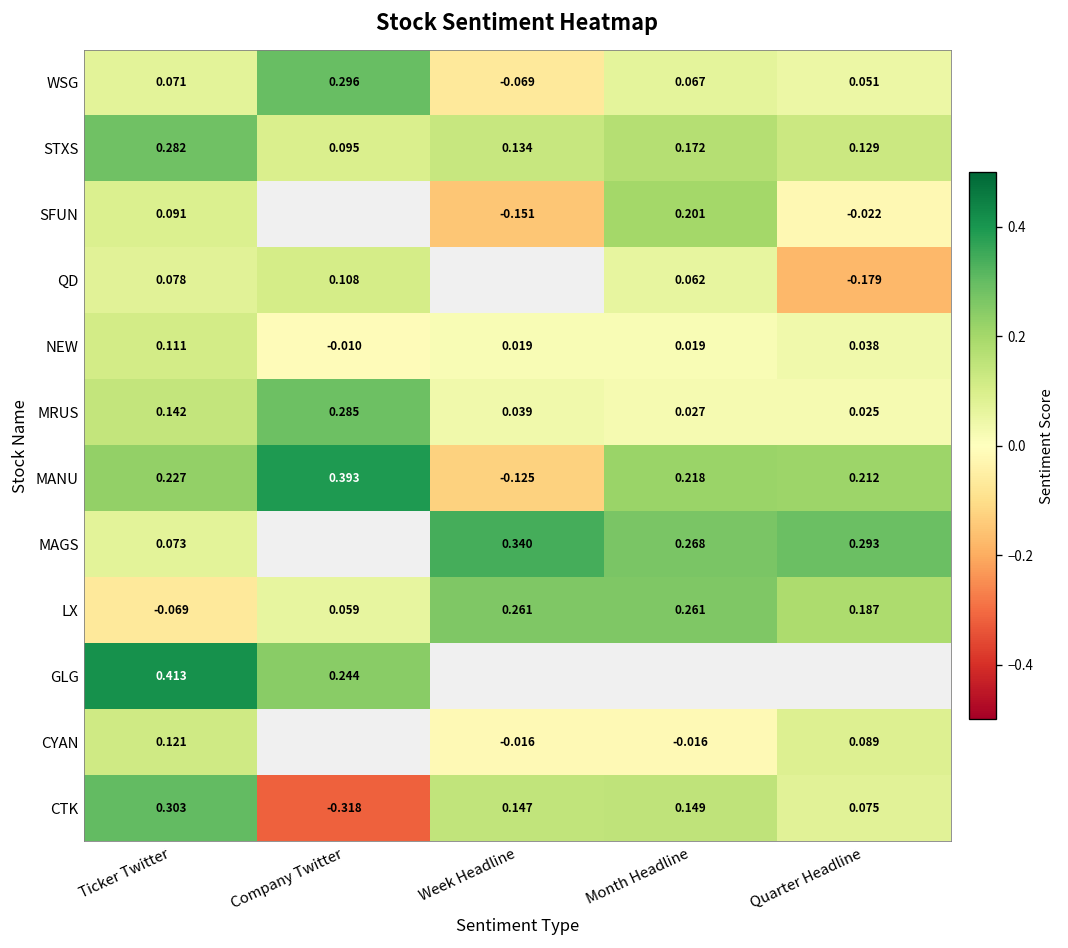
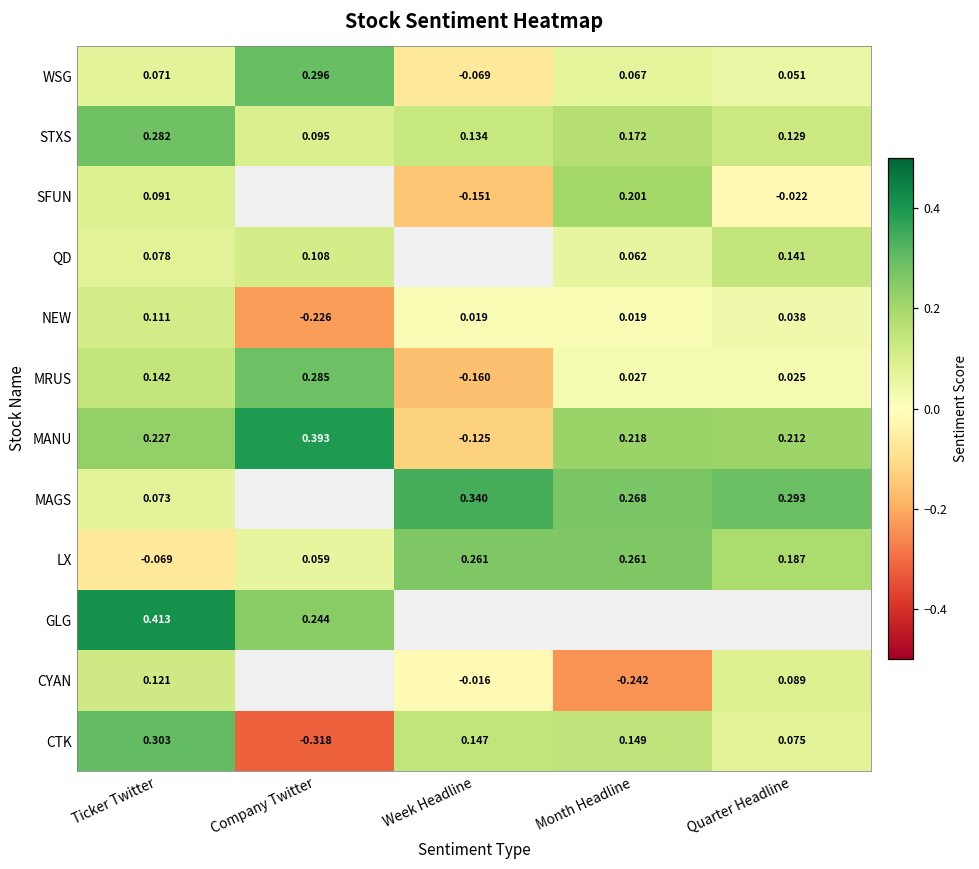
QD, Quarter Headline: -0.179 -> 0.141
NEW, Company Twitter: -0.010 -> -0.226
MRUS, Week Headline: 0.039 -> -0.160
CYAN, Month Headline: -0.016 -> -0.242
